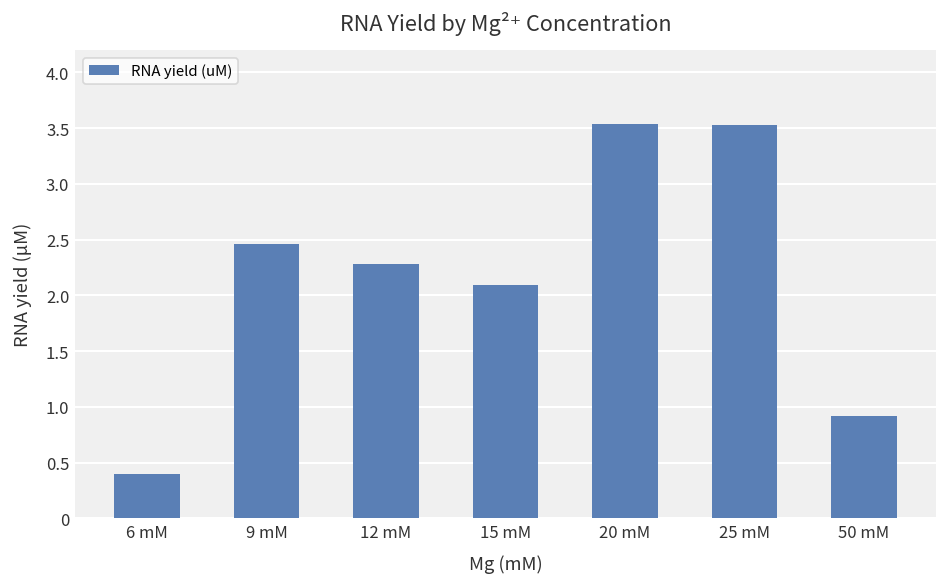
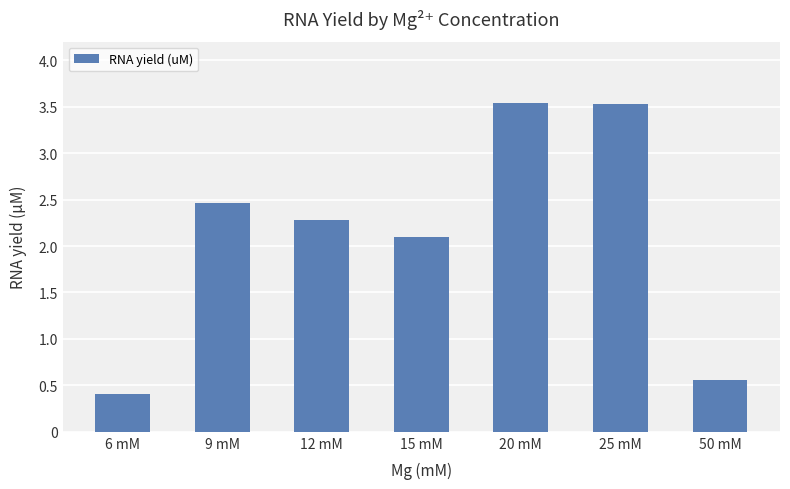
50 mM: 0.9 -> 0.6
